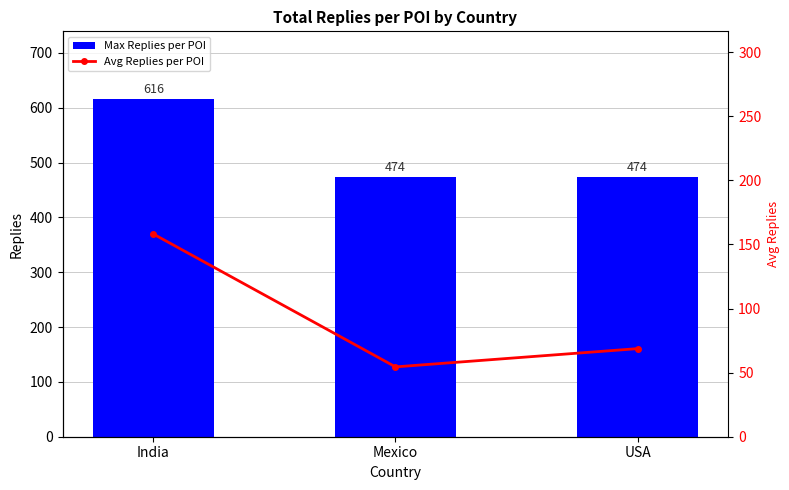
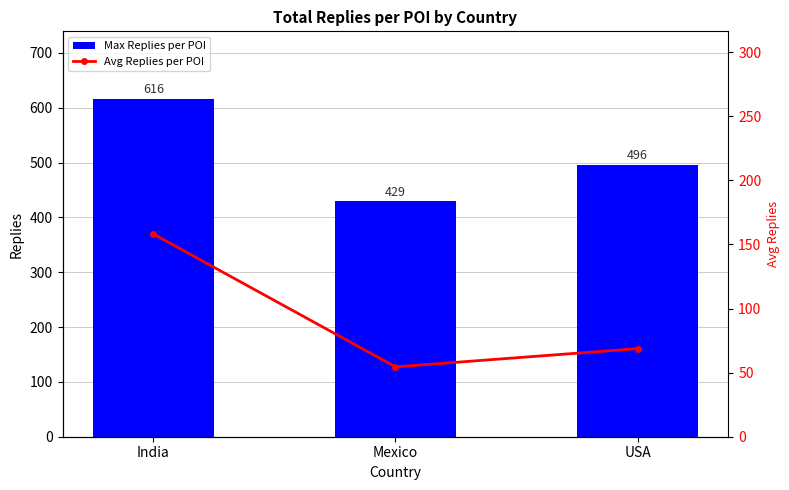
Max Replies per POI, Mexico: 474 -> 429
Max Replies per POI, USA: 474 -> 496
